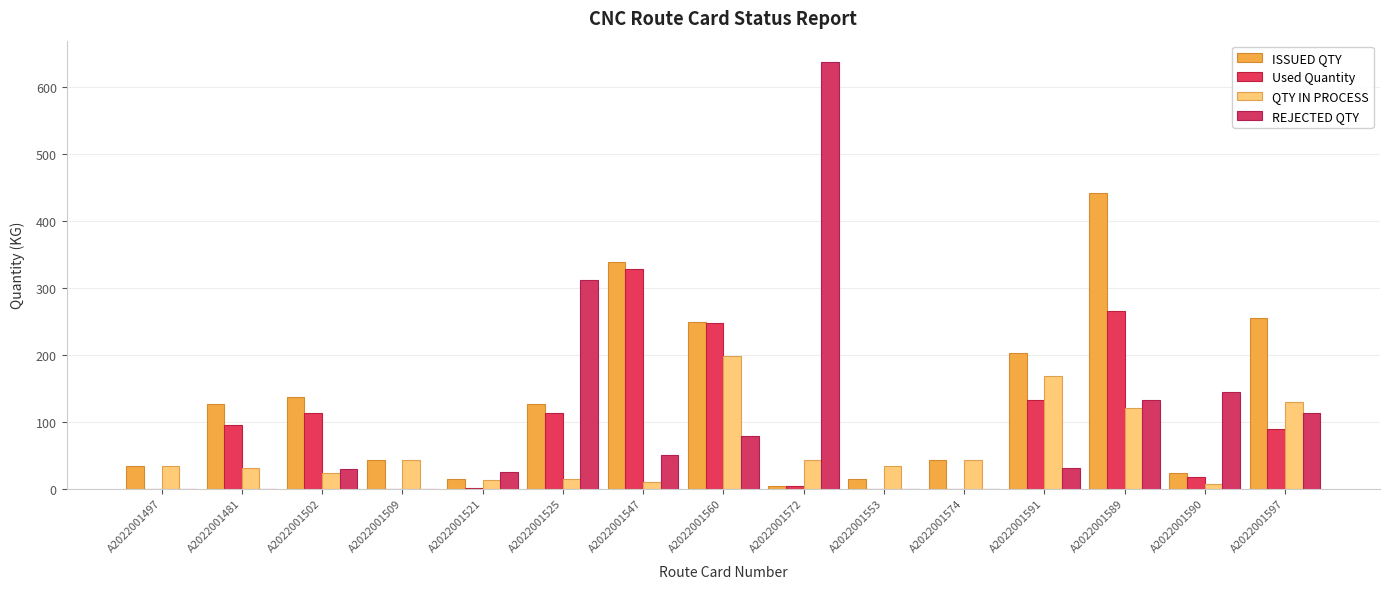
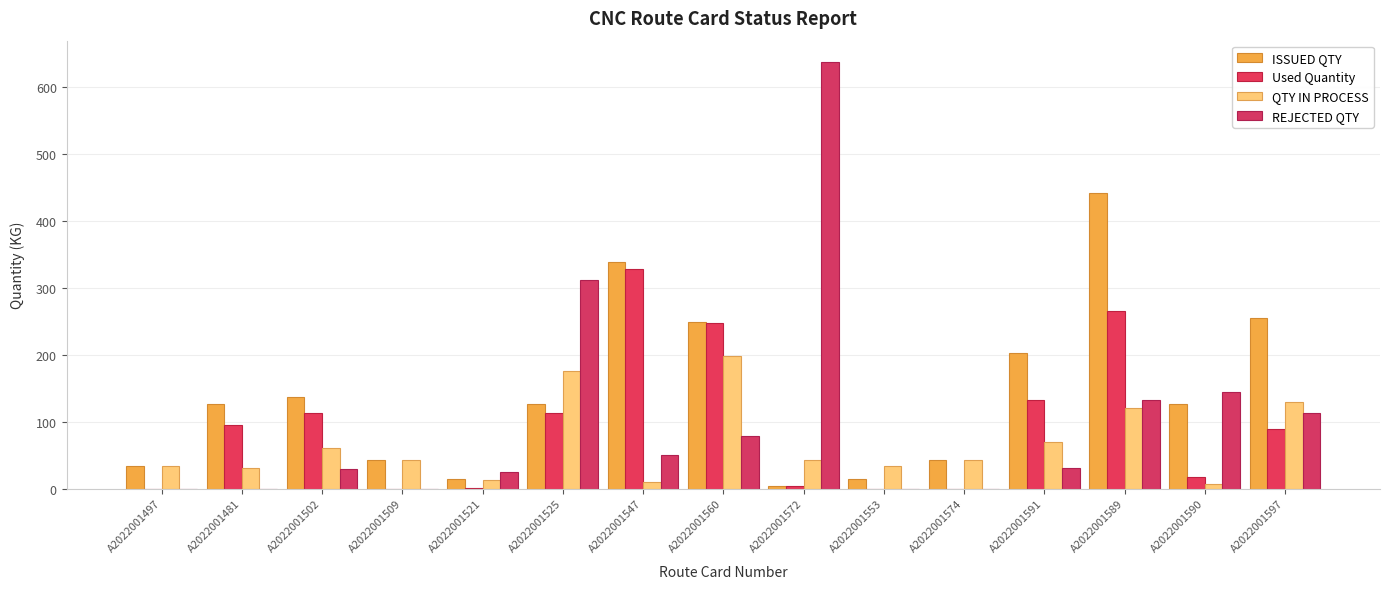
QTY IN PROCESS, A2022001502: 20 -> 60
QTY IN PROCESS, A2022001525: 10 -> 180
QTY IN PROCESS, A2022001591: 170 -> 70
ISSUED QTY, A2022001590: 20 -> 130
